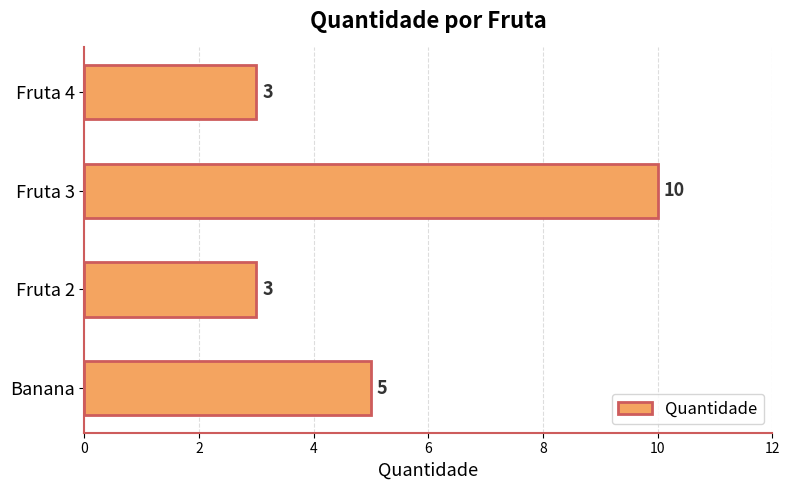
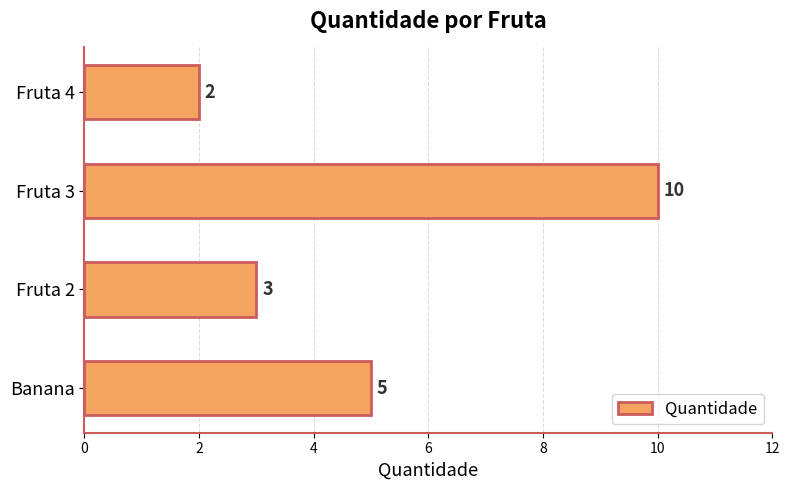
Fruta 4: 3 -> 2
